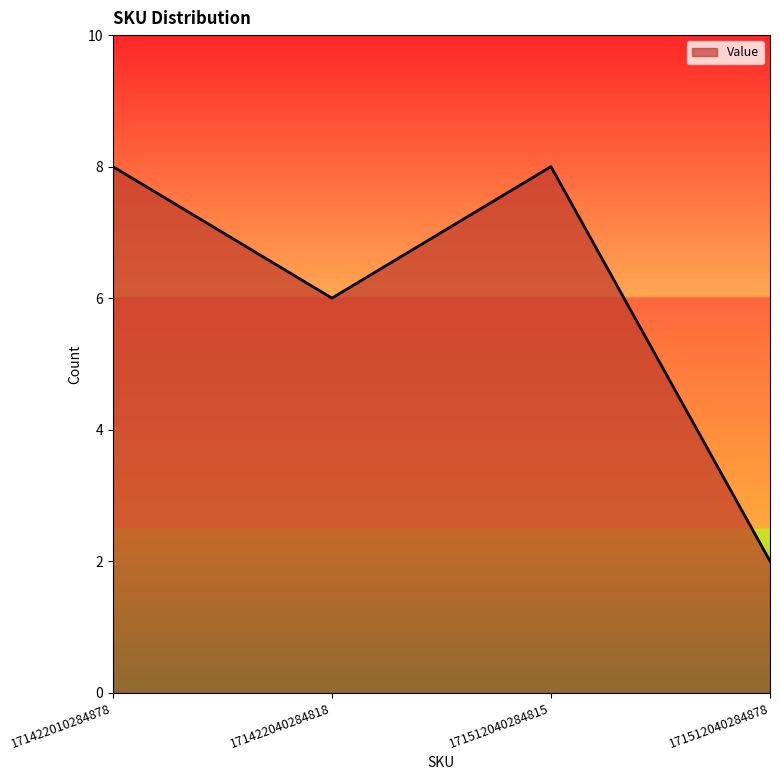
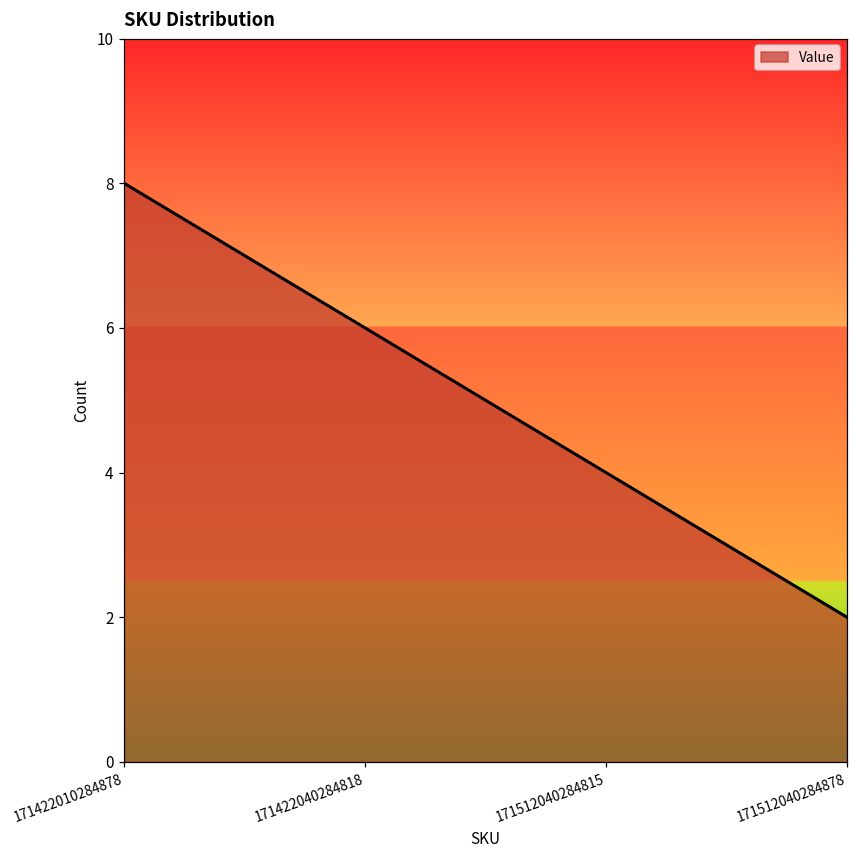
171512040284815: 8 -> 4
